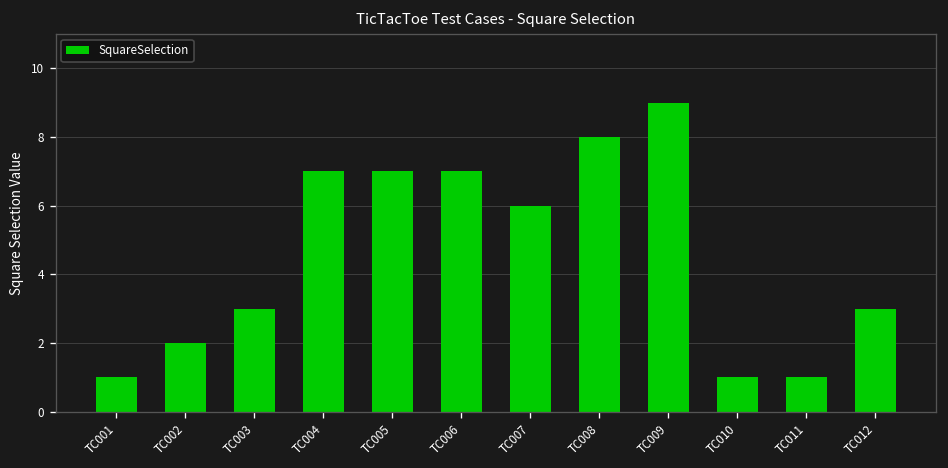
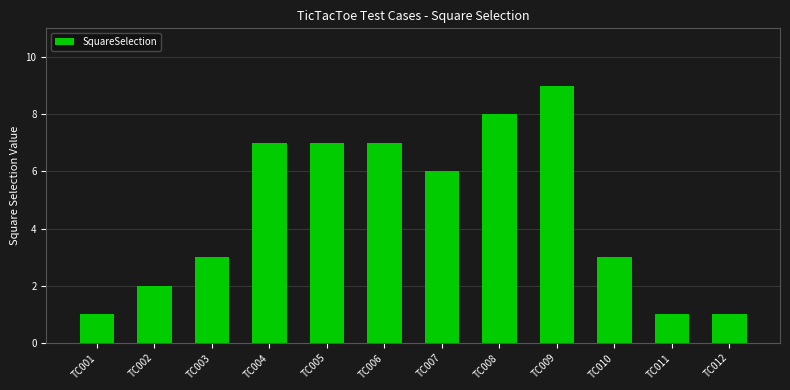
TC010: 1 -> 3
TC012: 3 -> 1
